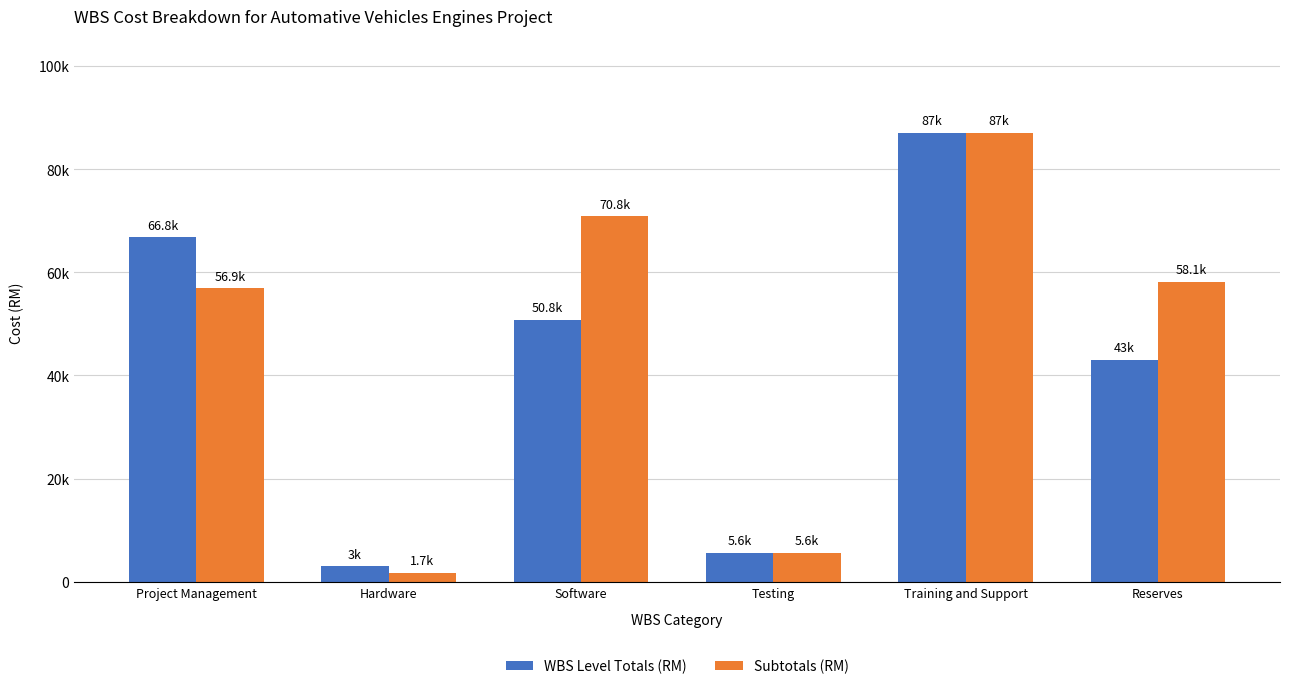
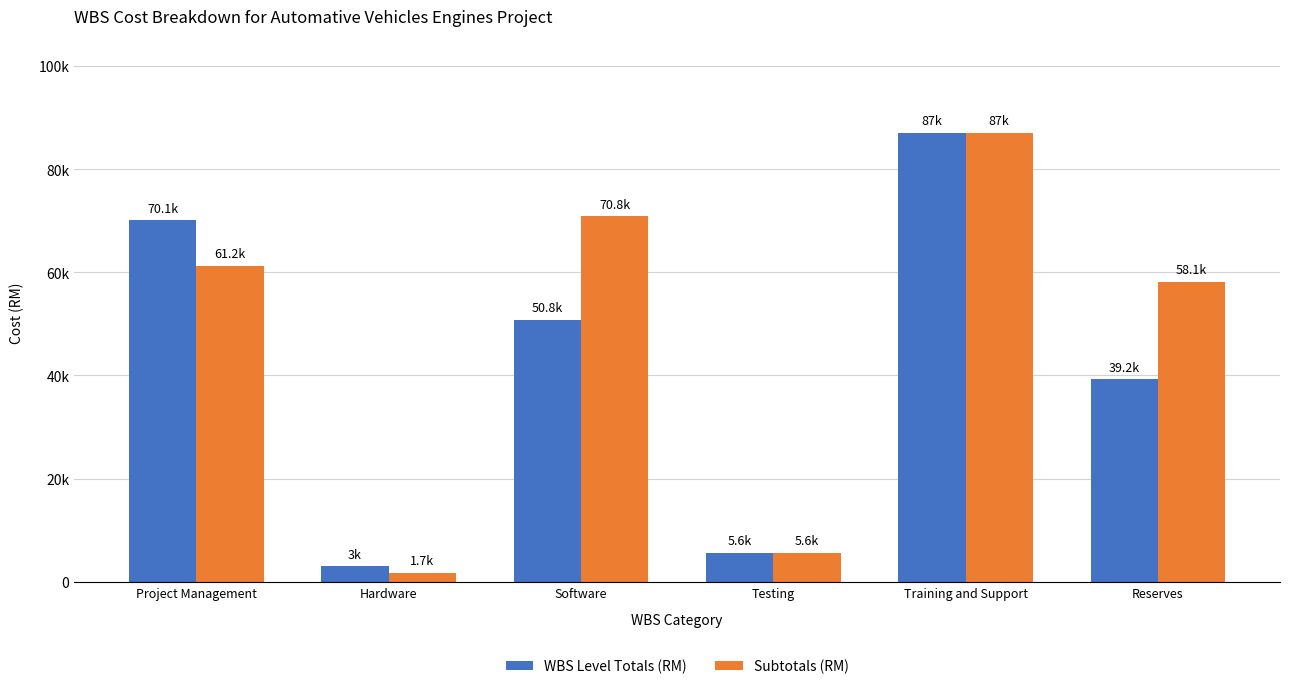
WBS Level Totals (RM), Project Management: 66.8k -> 70.1k
Subtotals (RM), Project Management: 56.9k -> 61.2k
WBS Level Totals (RM), Reserves: 43k -> 39.2k
